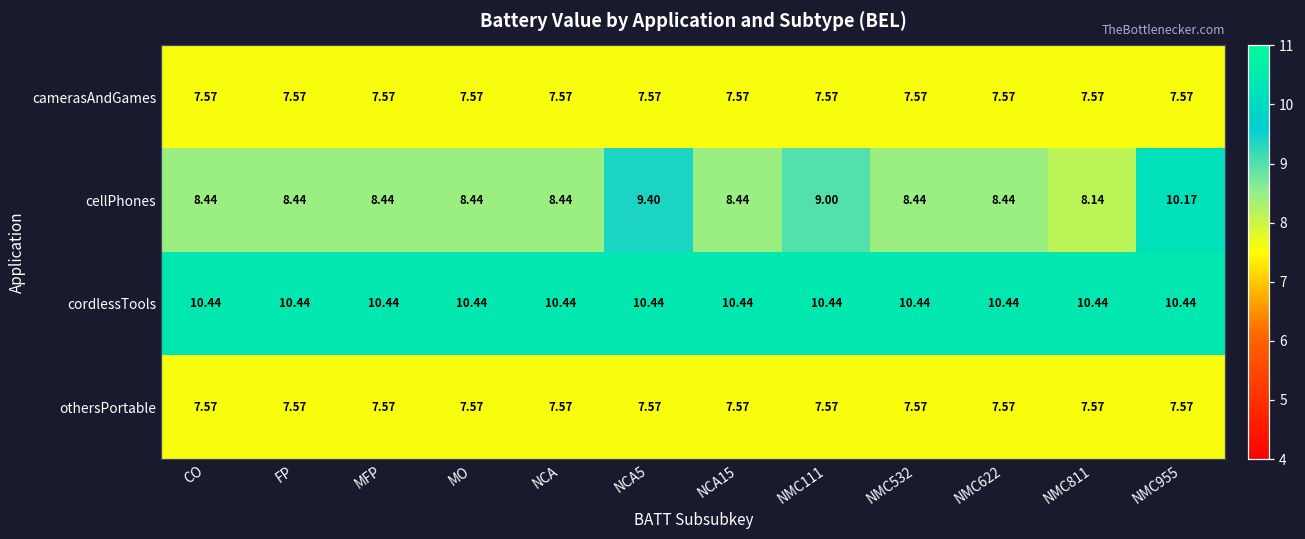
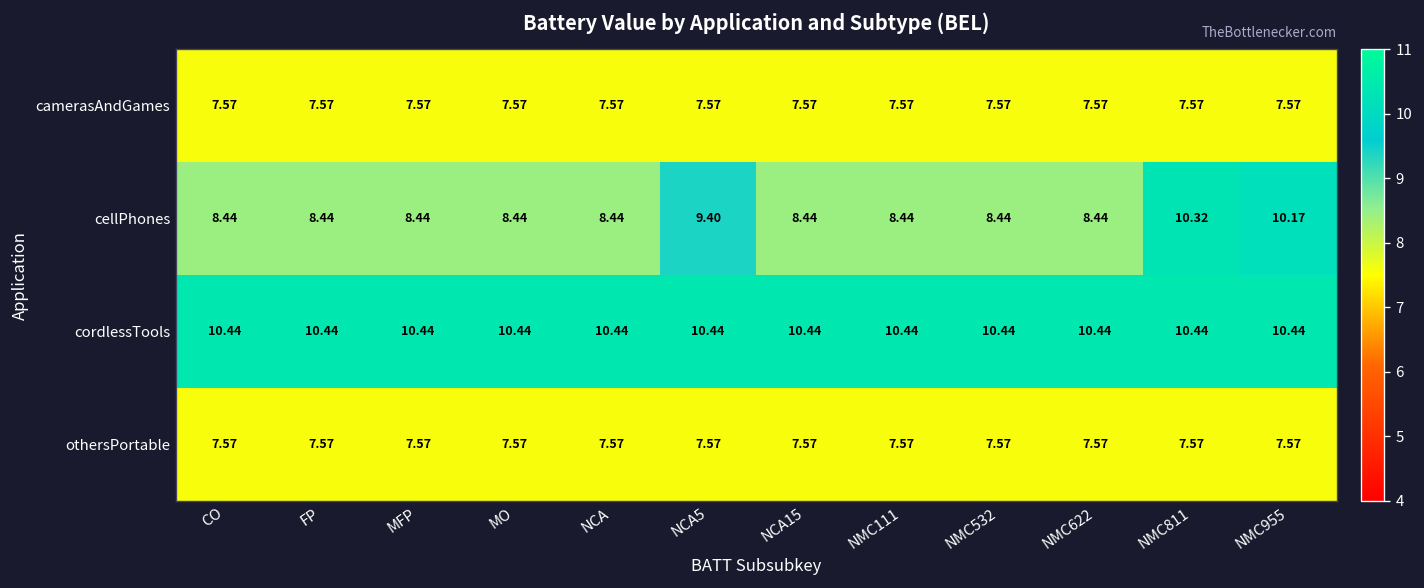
cellPhones, NMC111: 9.00 -> 8.44
cellPhones, NMC811: 8.14 -> 10.32
